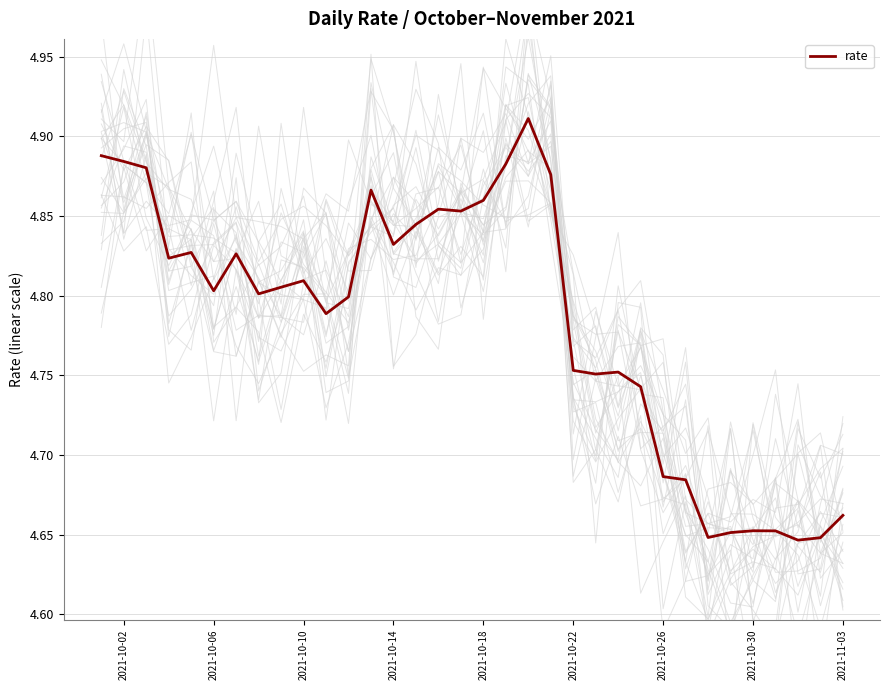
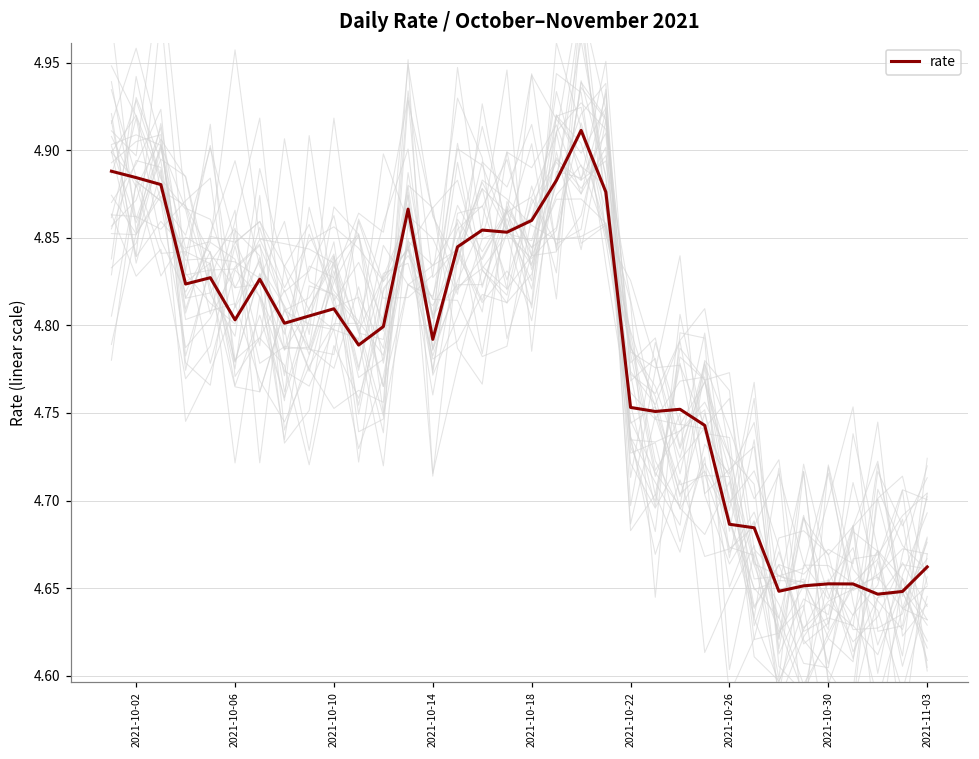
rate, 2021-10-14: 4.832 -> 4.792
